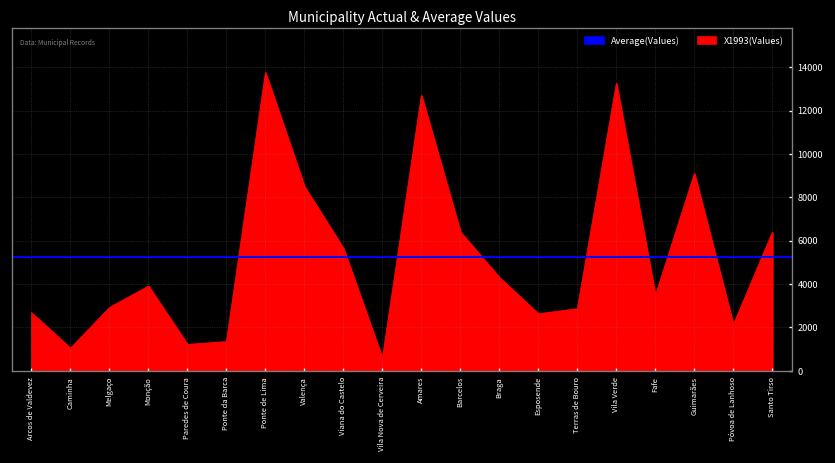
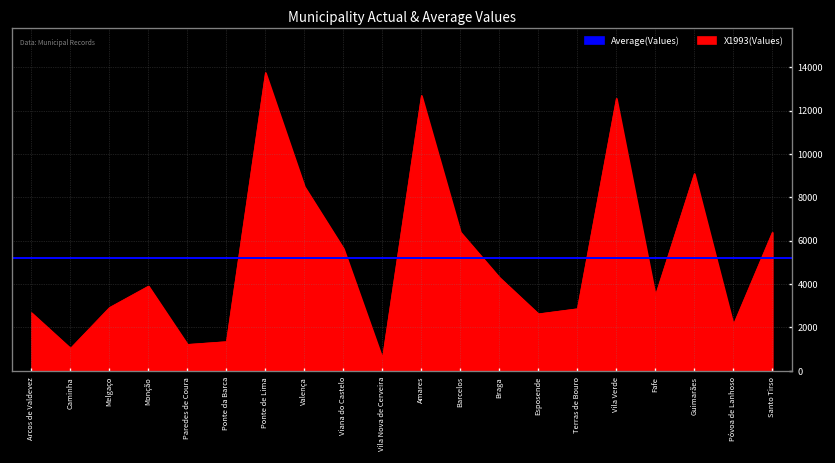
Vila Verde: 13200 -> 12600
